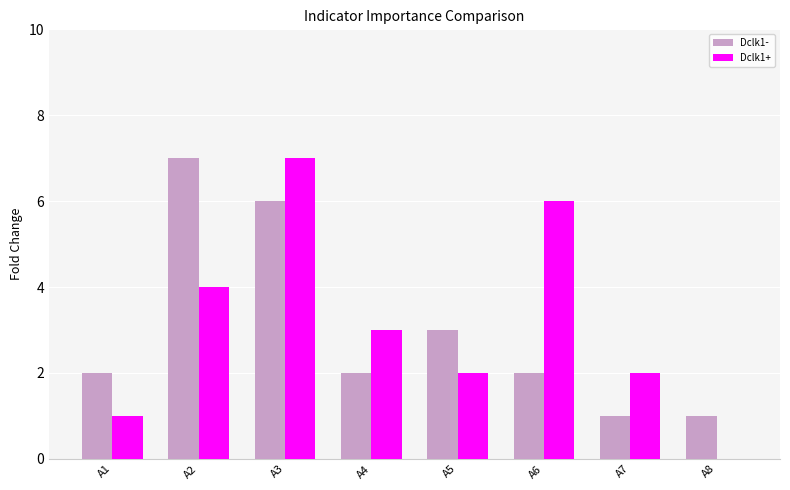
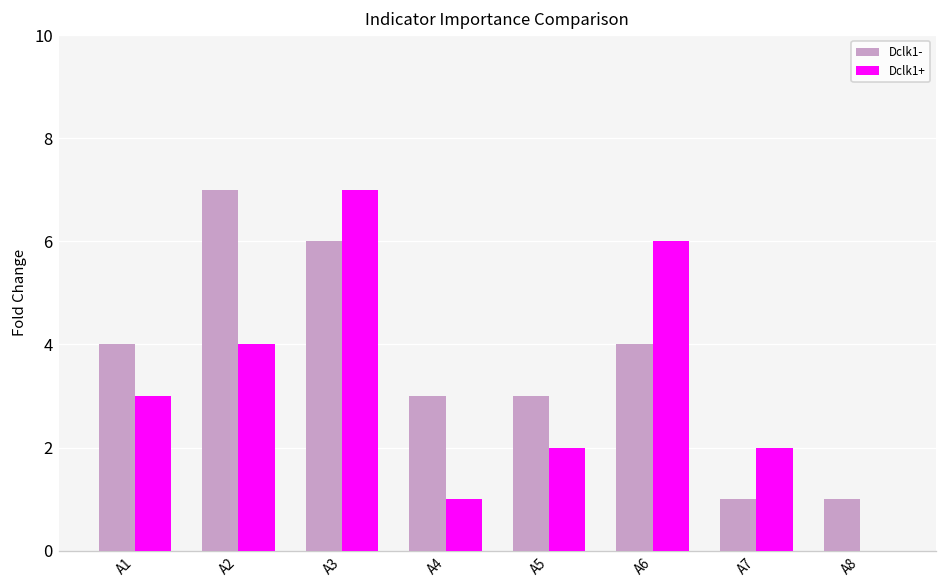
Dclk1-, A1: 2 -> 4
Dclk1+, A1: 1 -> 3
Dclk1-, A4: 2 -> 3
Dclk1+, A4: 3 -> 1
Dclk1-, A6: 2 -> 4
